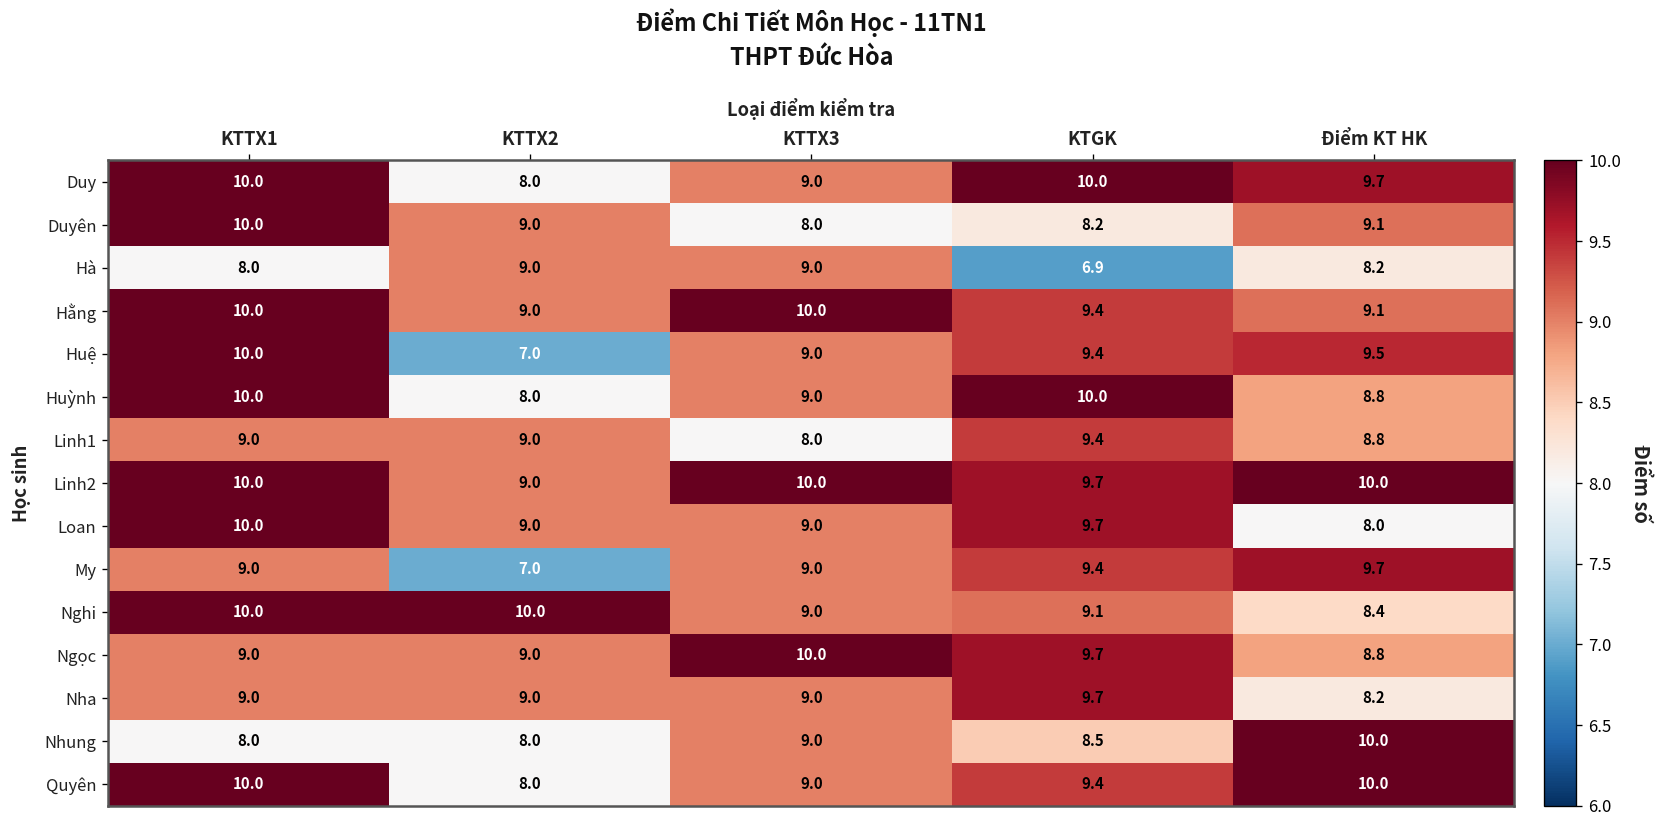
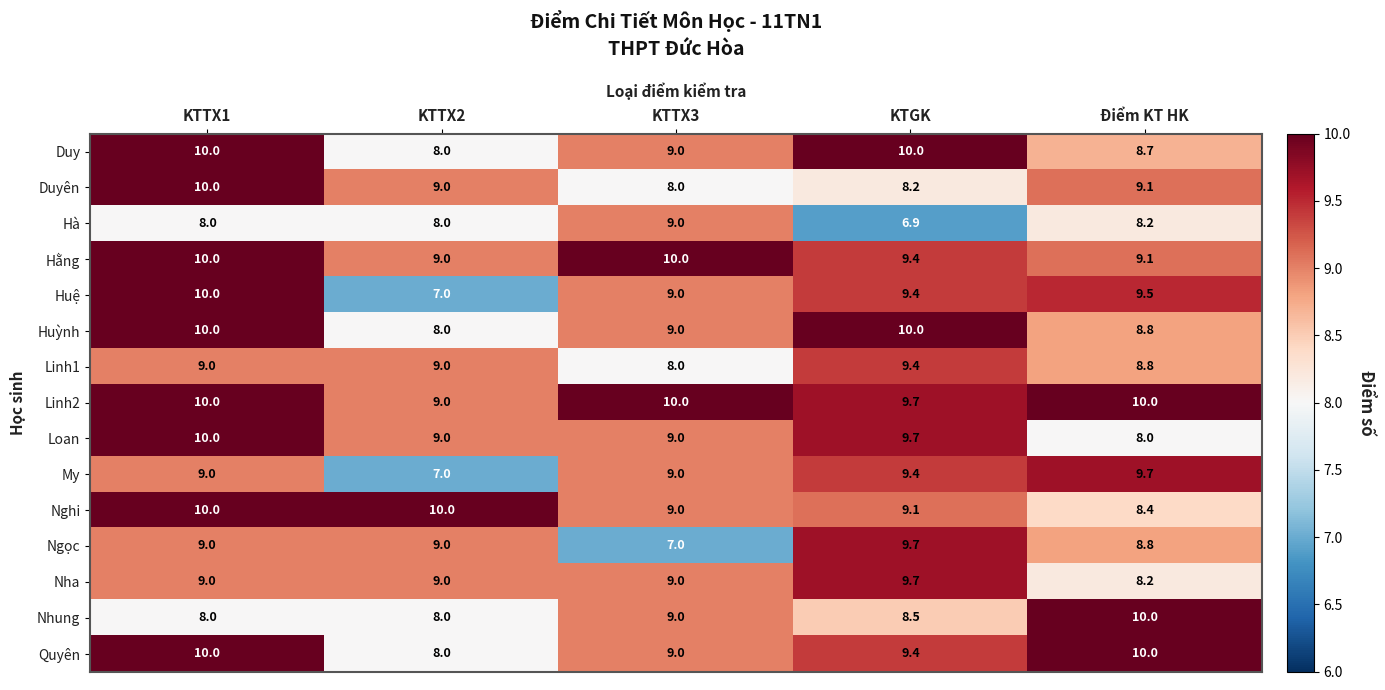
Duy, Điểm KT HK: 9.7 -> 8.7
Hà, KTTX2: 9.0 -> 8.0
Ngọc, KTTX3: 10.0 -> 7.0
